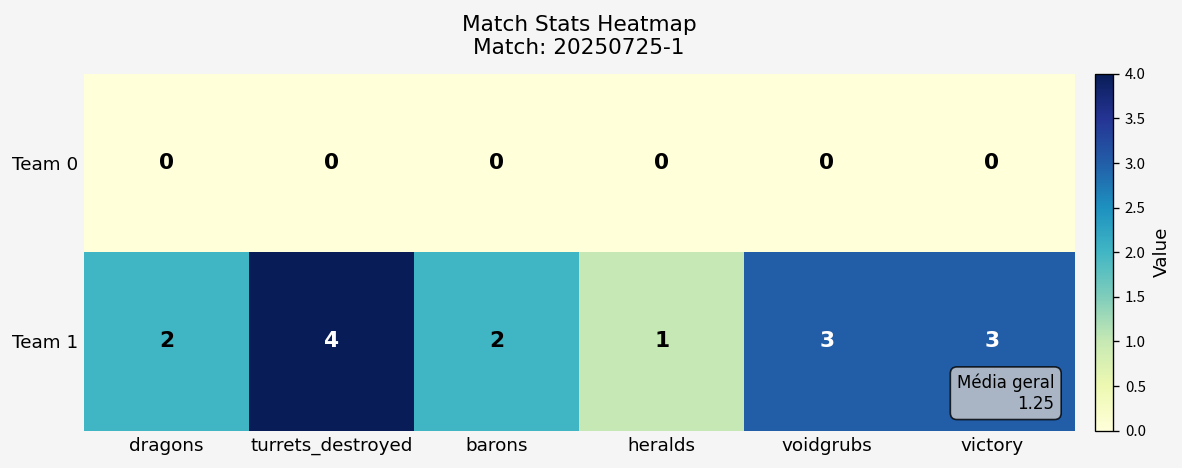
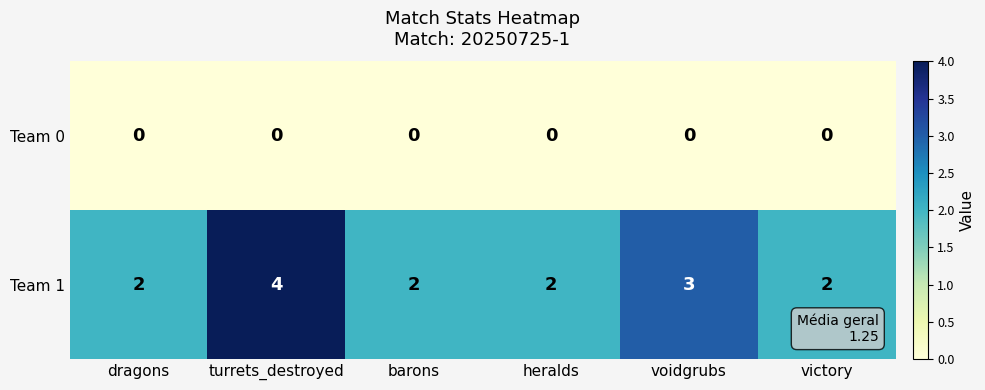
Team 1, heralds: 1 -> 2
Team 1, victory: 3 -> 2
